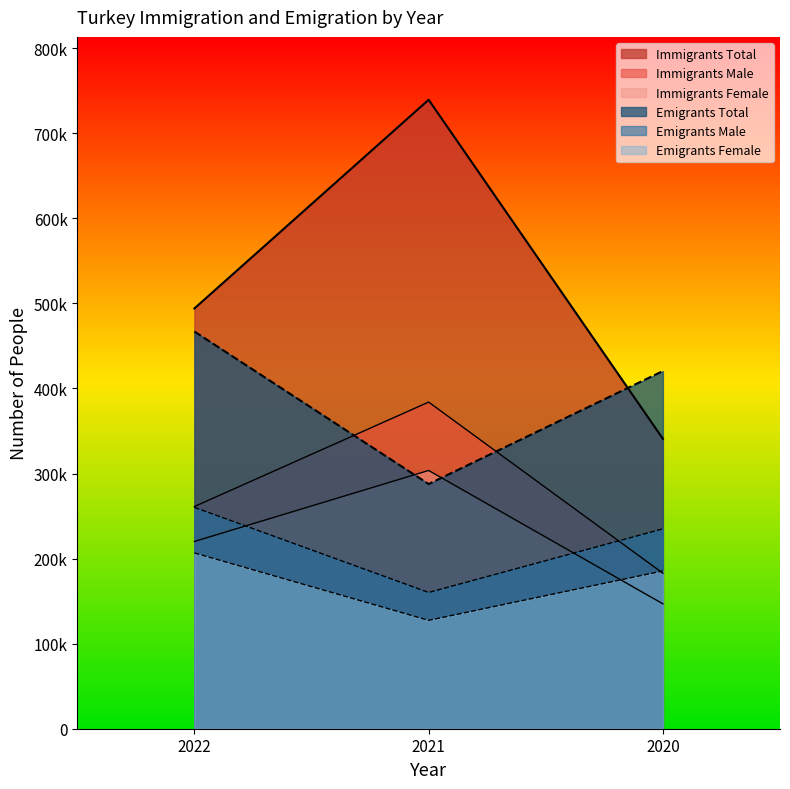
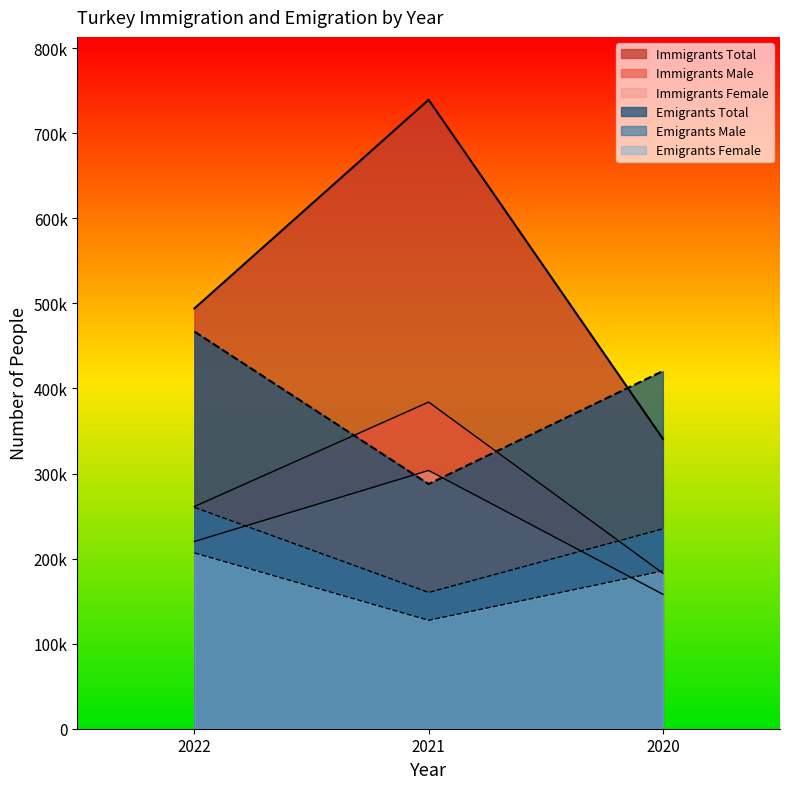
Immigrants Female, 2020: 150000 -> 160000
